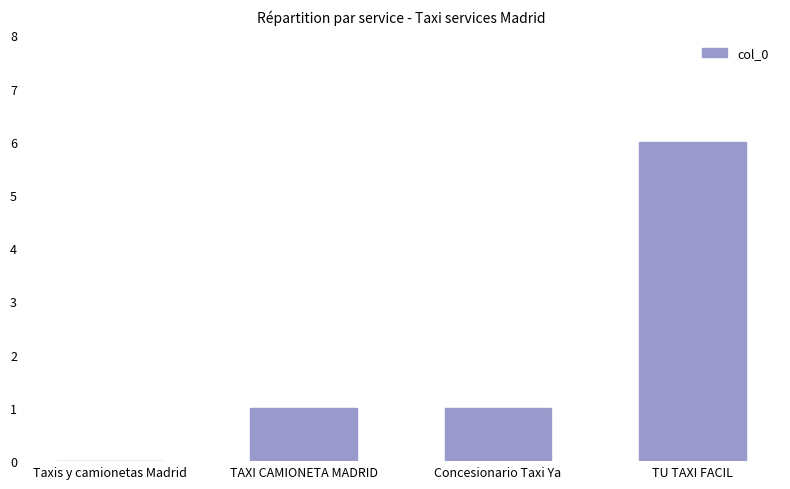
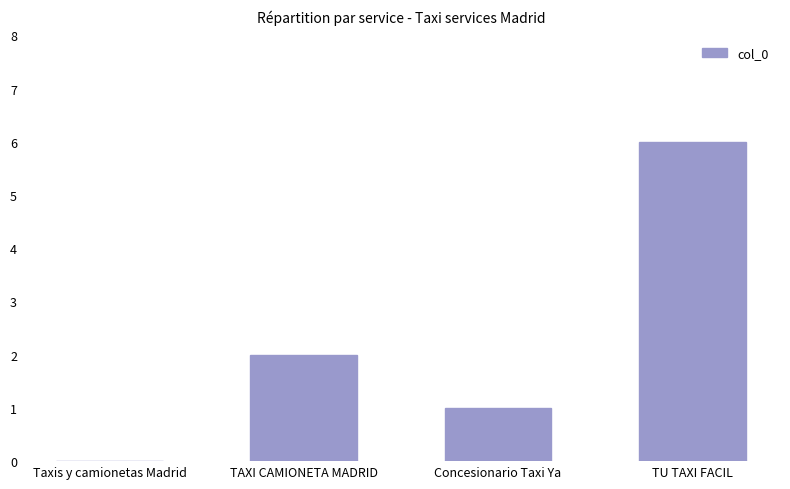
TAXI CAMIONETA MADRID: 1 -> 2
